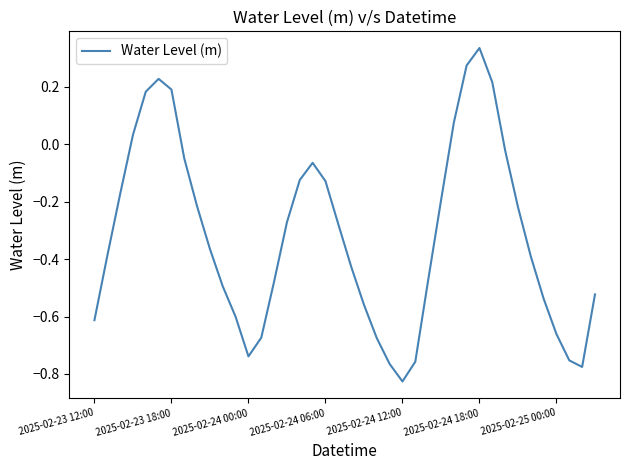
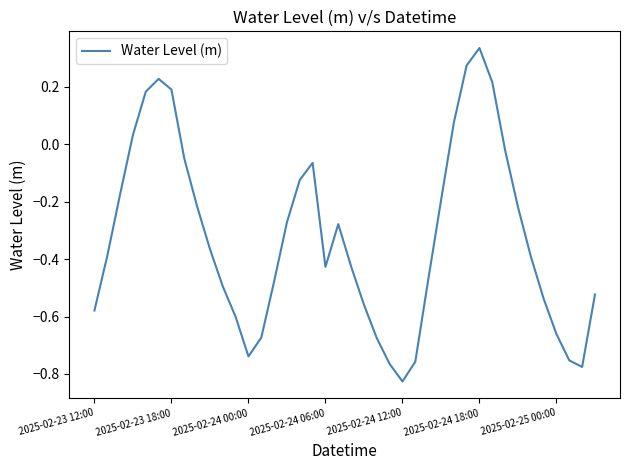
2025-02-23 12:00: -0.61 -> -0.58
2025-02-24 06:00: -0.13 -> -0.43
